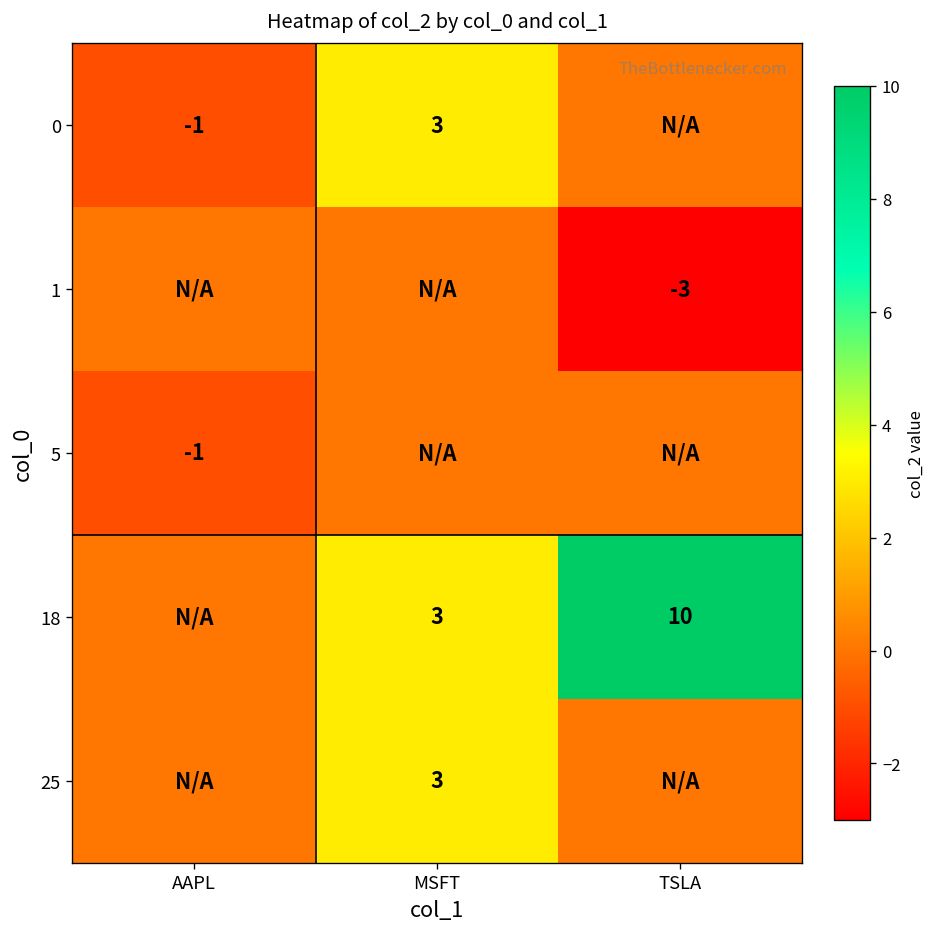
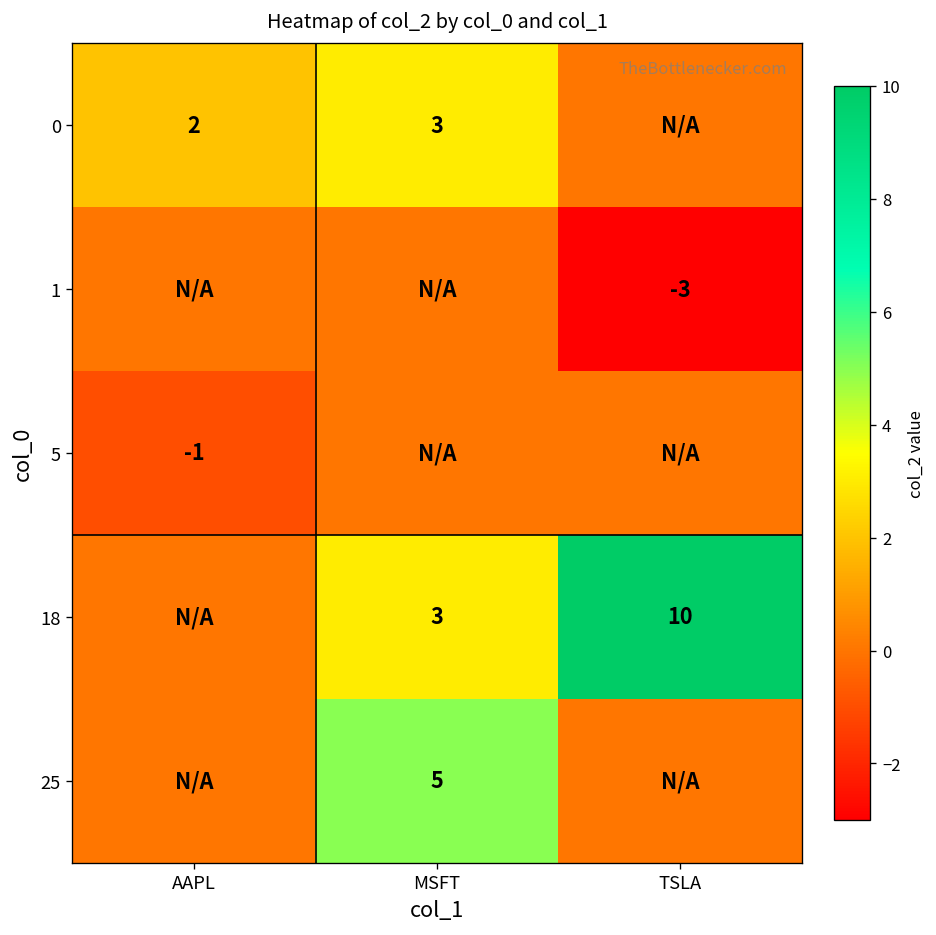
0, AAPL: -1 -> 2
25, MSFT: 3 -> 5
